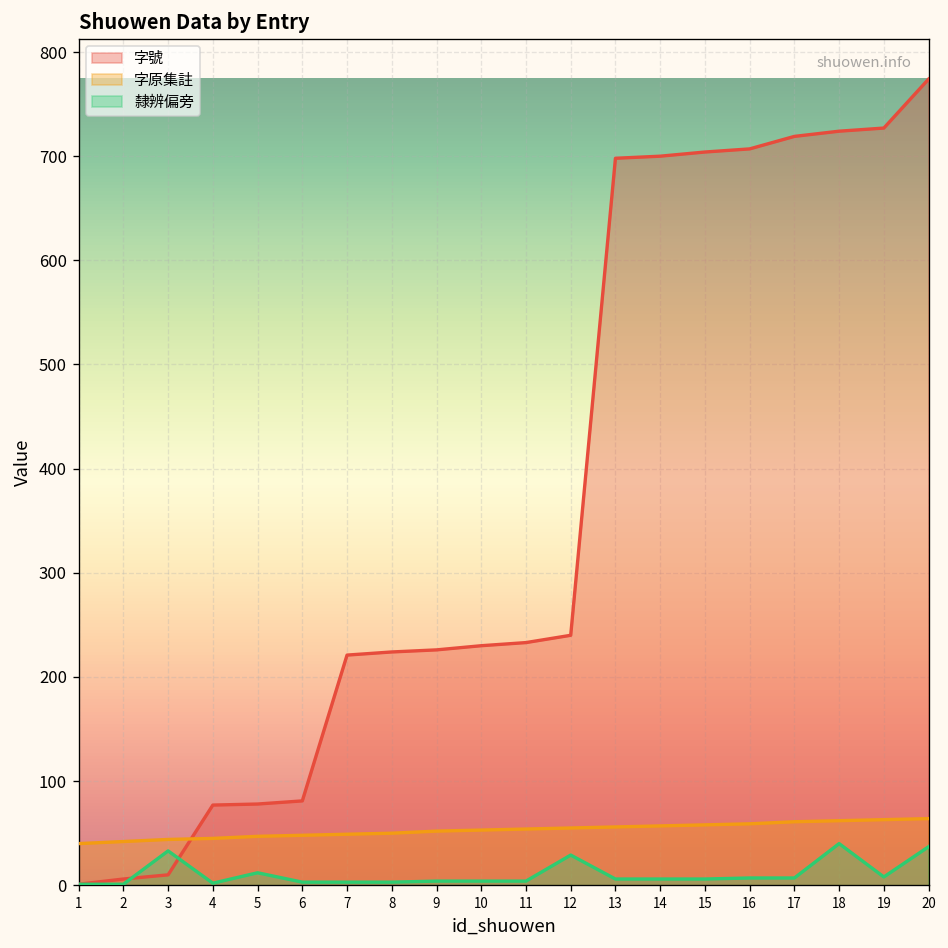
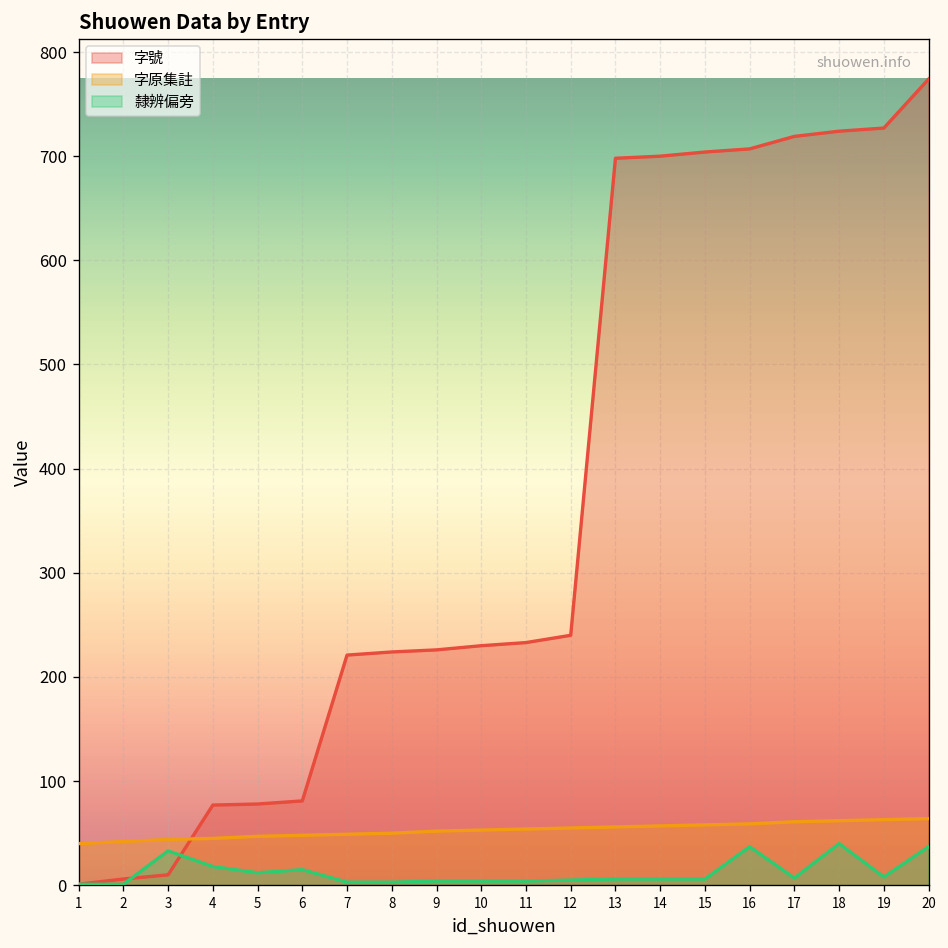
隸辨偏旁, 4: 0 -> 20
隸辨偏旁, 6: 0 -> 20
隸辨偏旁, 12: 30 -> 10
隸辨偏旁, 16: 10 -> 40
